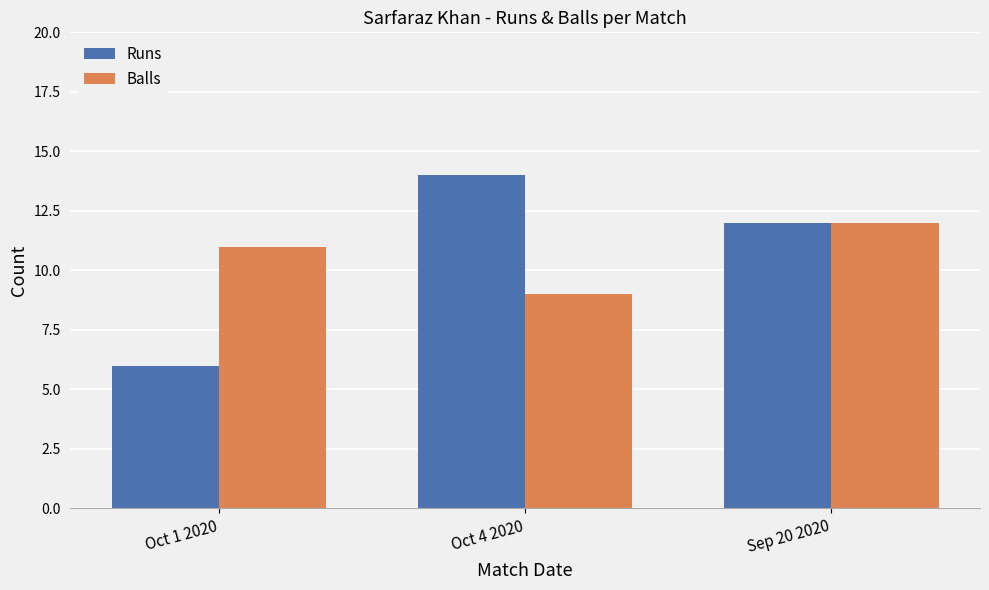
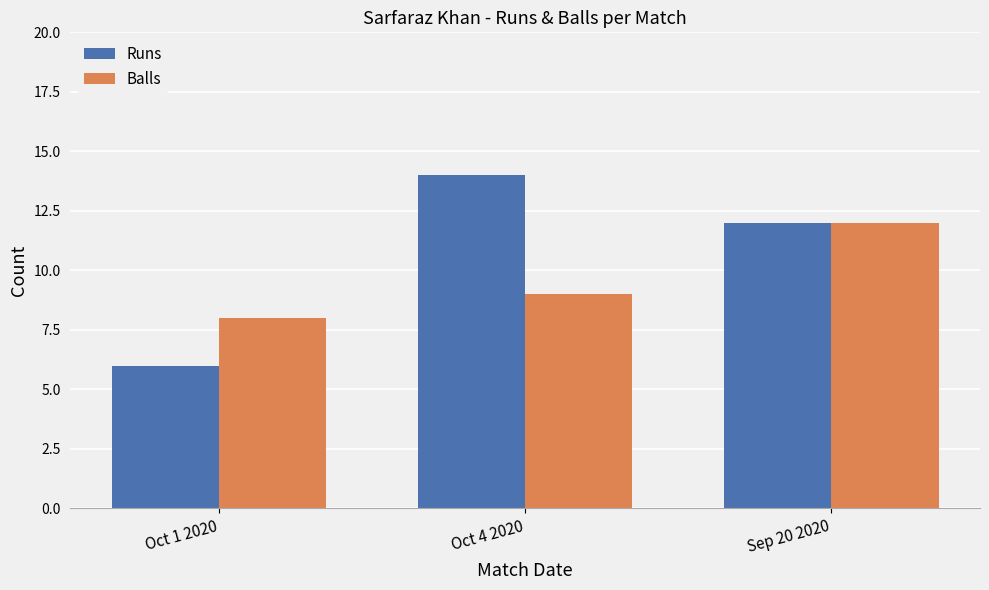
Balls, Oct 1 2020: 11 -> 8
